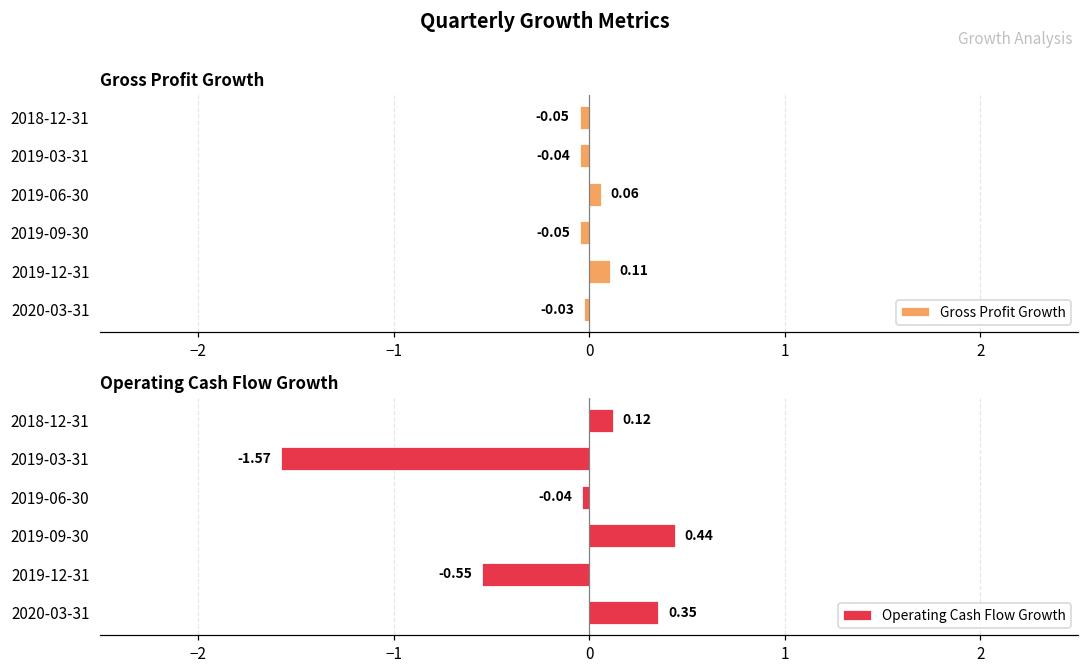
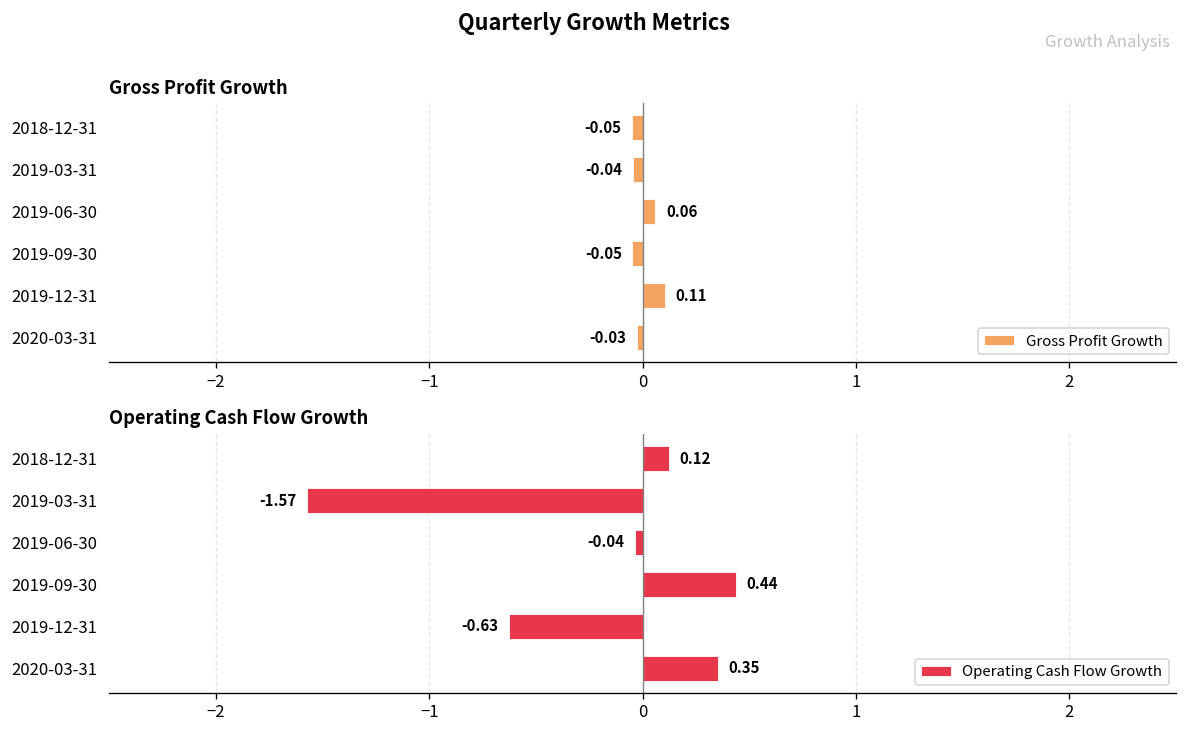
Operating Cash Flow Growth, 2019-12-31: -0.55 -> -0.63
